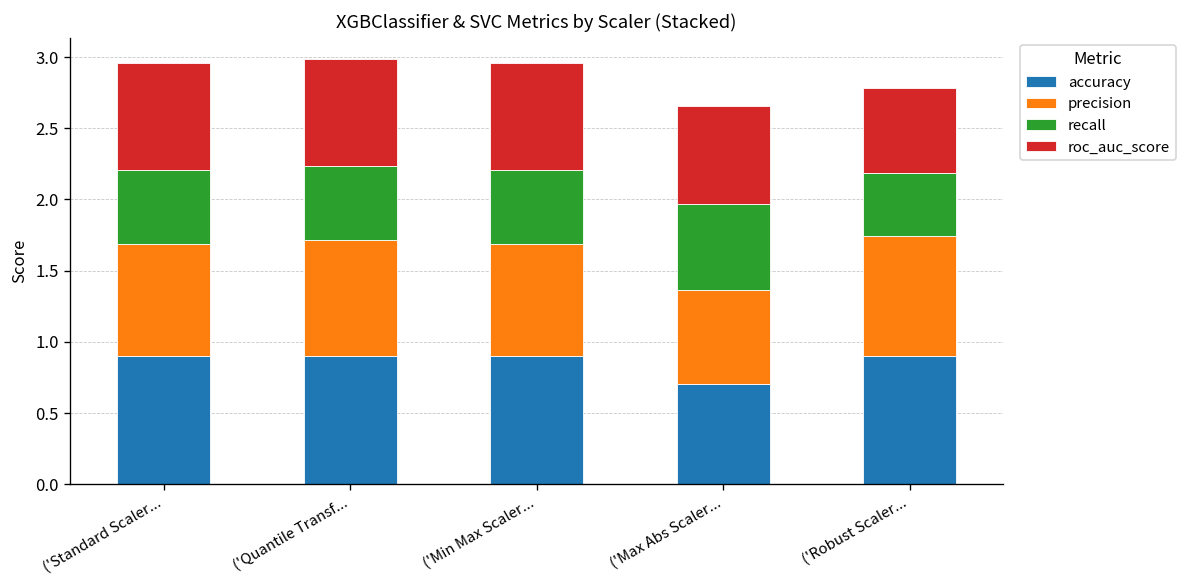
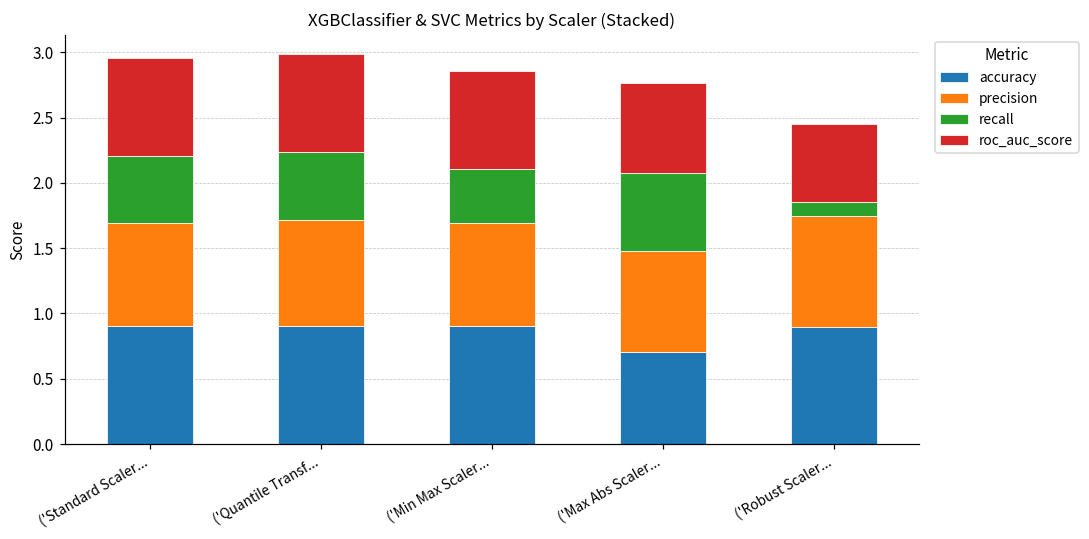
recall, ('Min Max Scaler...: 0.52 -> 0.42
precision, ('Max Abs Scaler...: 0.66 -> 0.77
recall, ('Robust Scaler...: 0.44 -> 0.11
